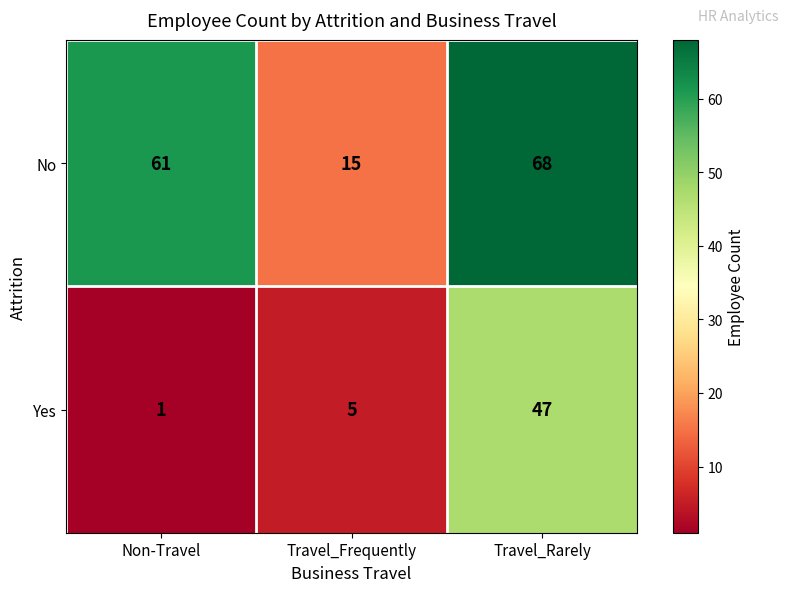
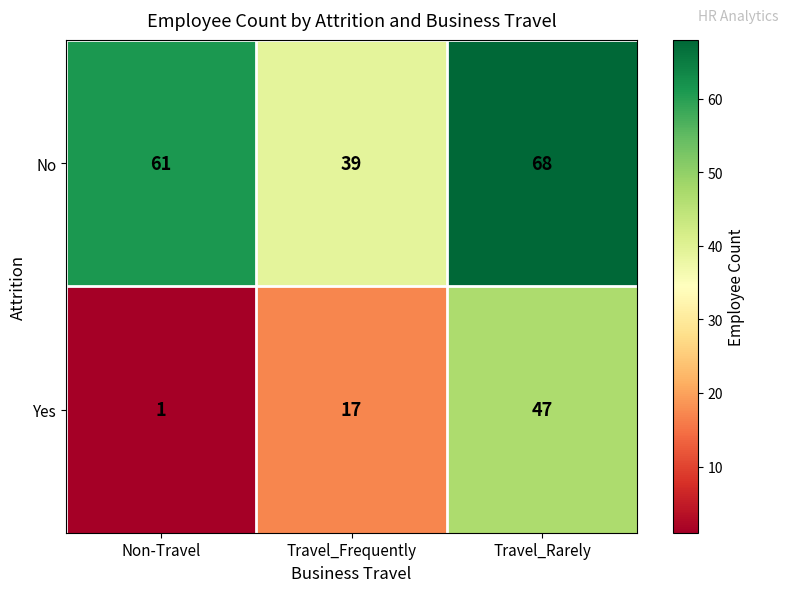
No, Travel_Frequently: 15 -> 39
Yes, Travel_Frequently: 5 -> 17
